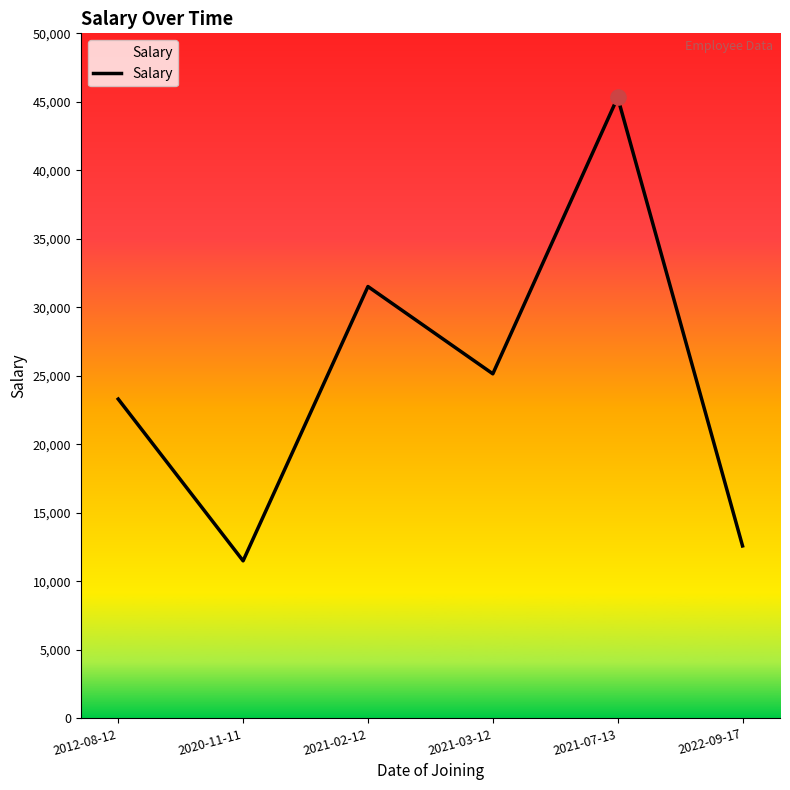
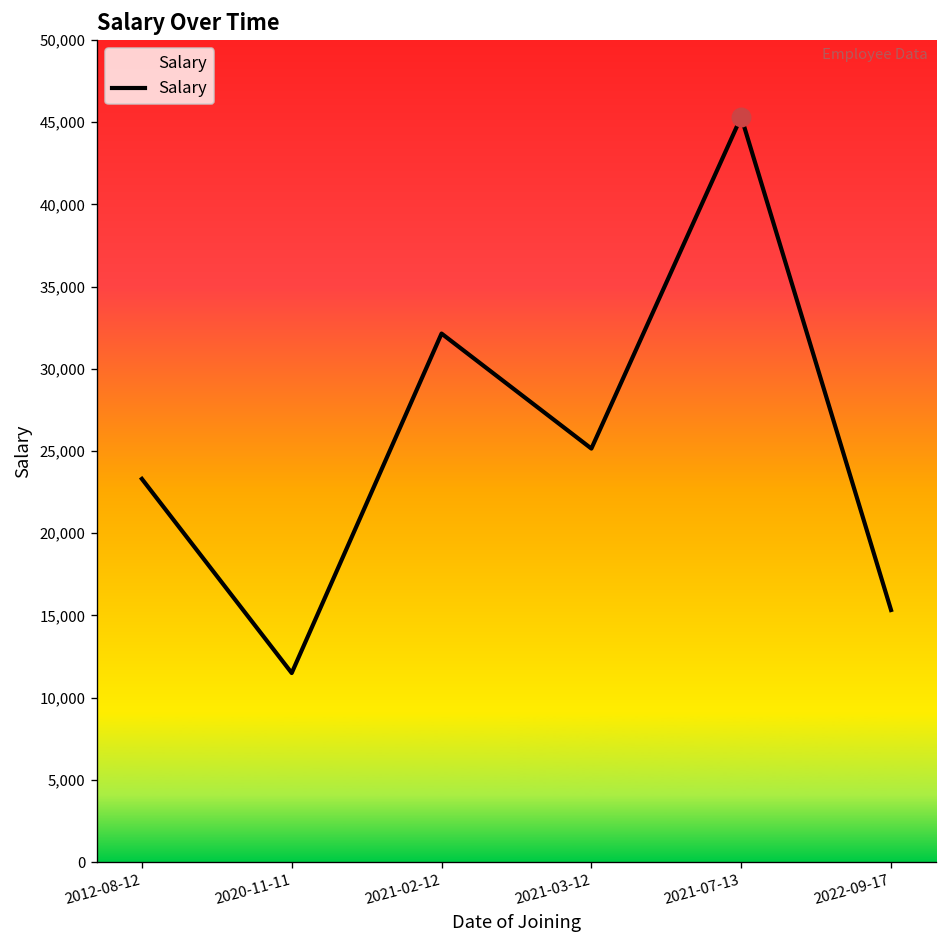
Salary, 2021-02-12: 31,500 -> 32,100
Salary, 2022-09-17: 12,600 -> 15,300
